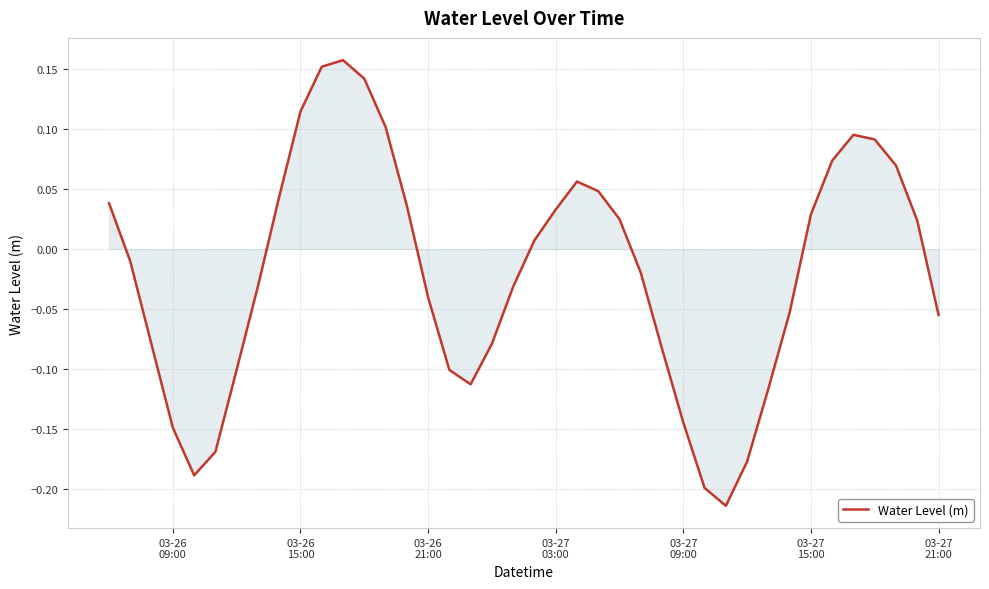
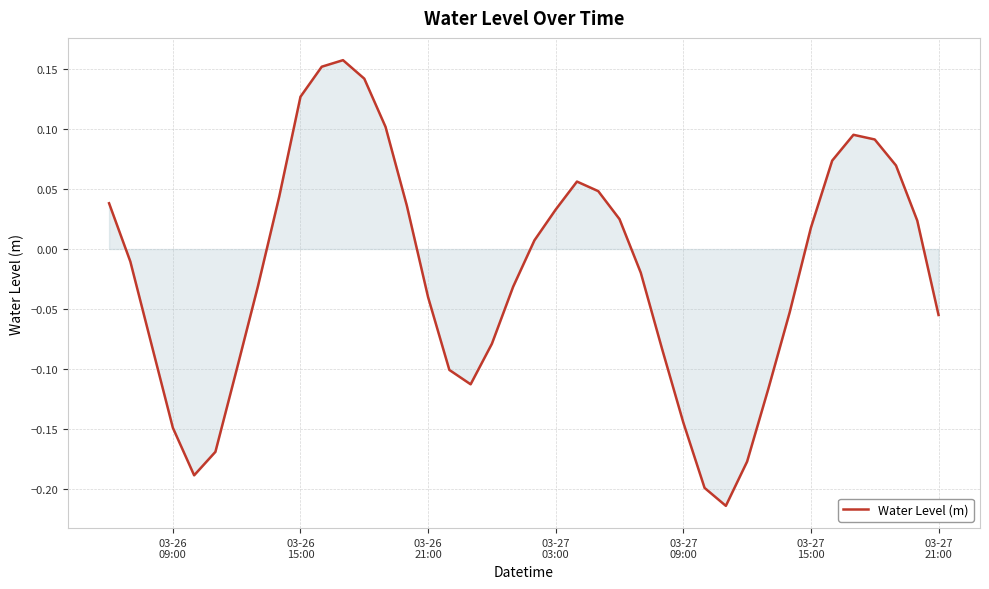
Water Level (m), 03-26 15:00: 0.115 -> 0.127
Water Level (m), 03-27 15:00: 0.029 -> 0.018
